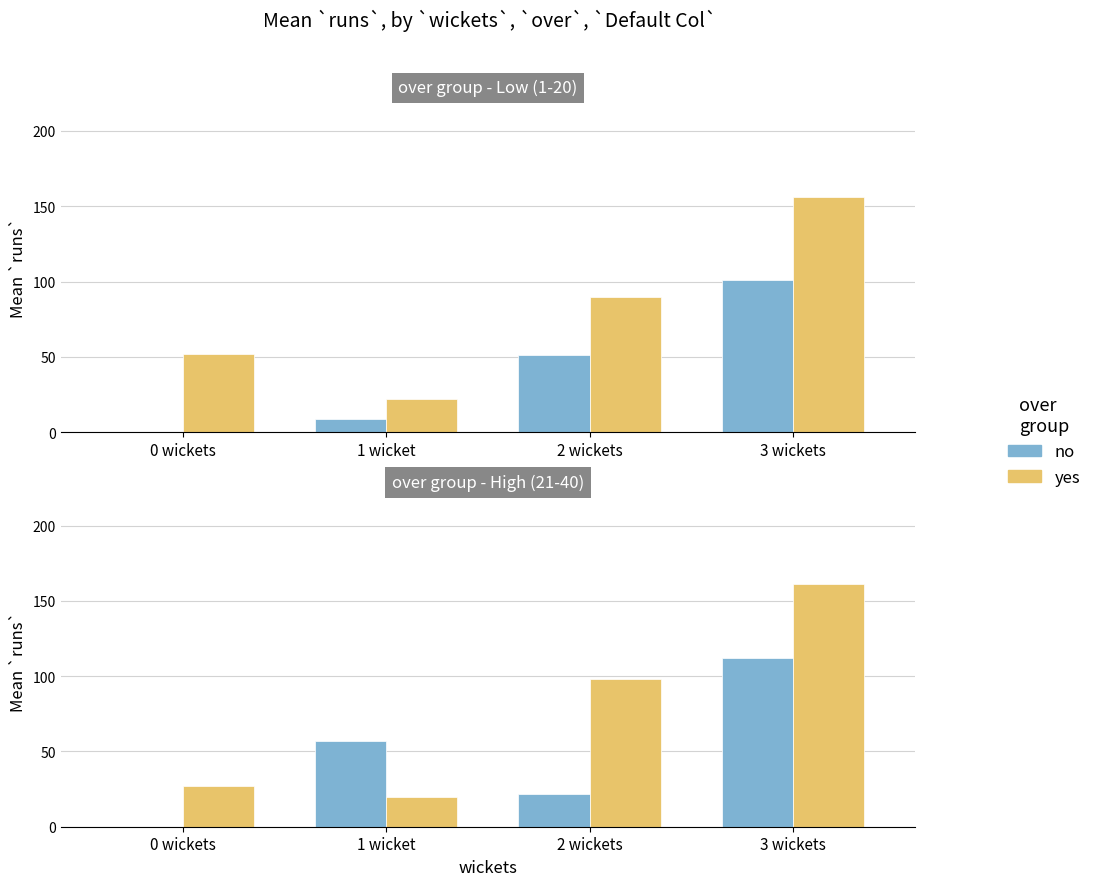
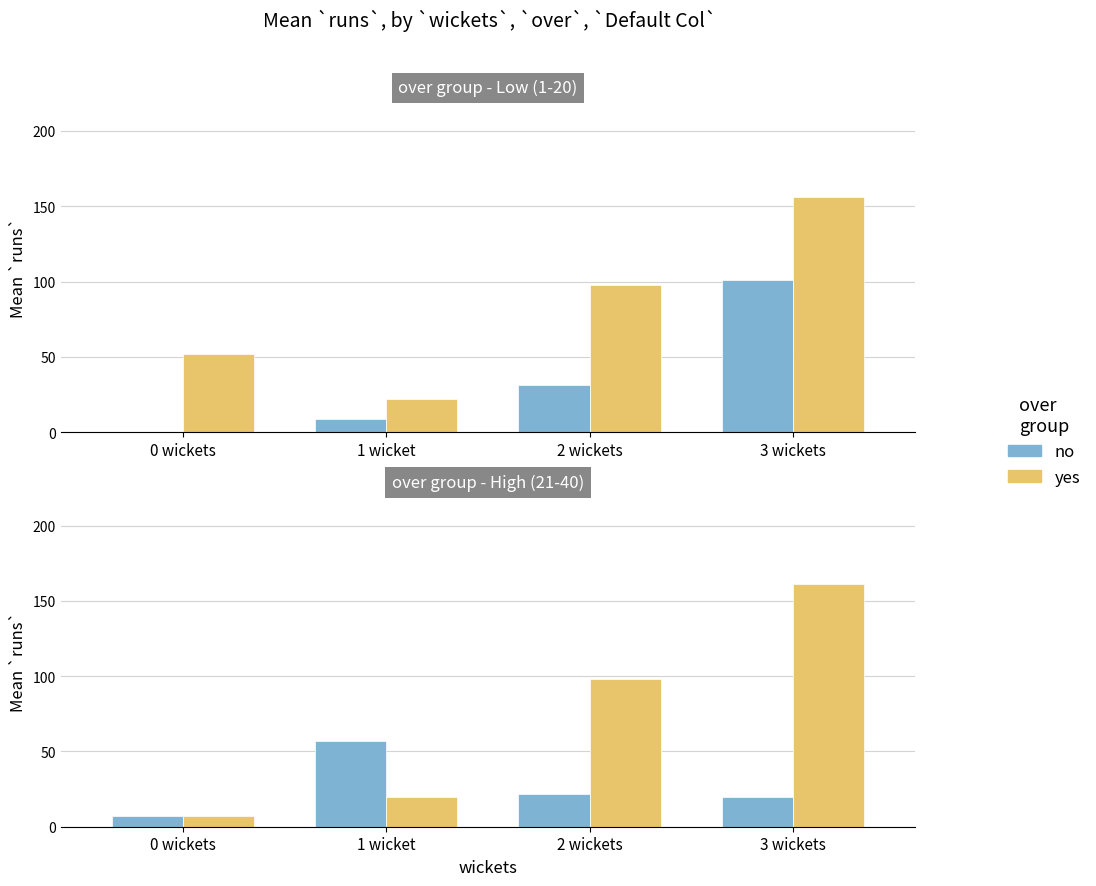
over group - Low (1-20), no, 2 wickets: 51 -> 31
over group - Low (1-20), yes, 2 wickets: 90 -> 98
over group - High (21-40), no, 0 wickets: 0 -> 7
over group - High (21-40), yes, 0 wickets: 27 -> 7
over group - High (21-40), no, 3 wickets: 112 -> 20
